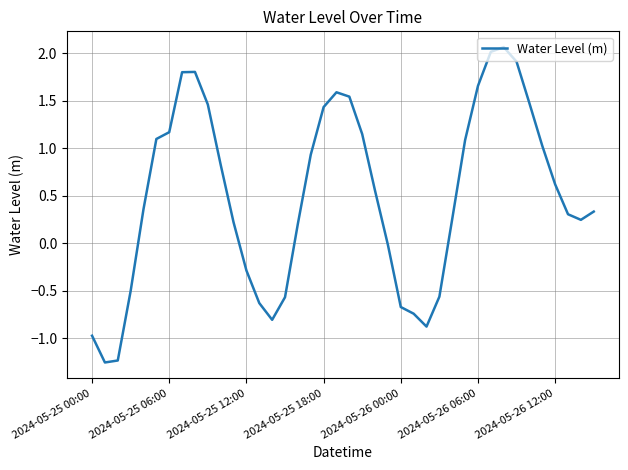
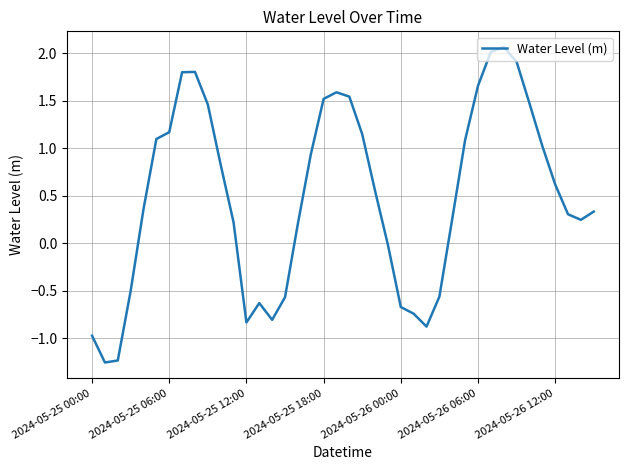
2024-05-25 12:00: -0.3 -> -0.8
2024-05-25 18:00: 1.4 -> 1.5
